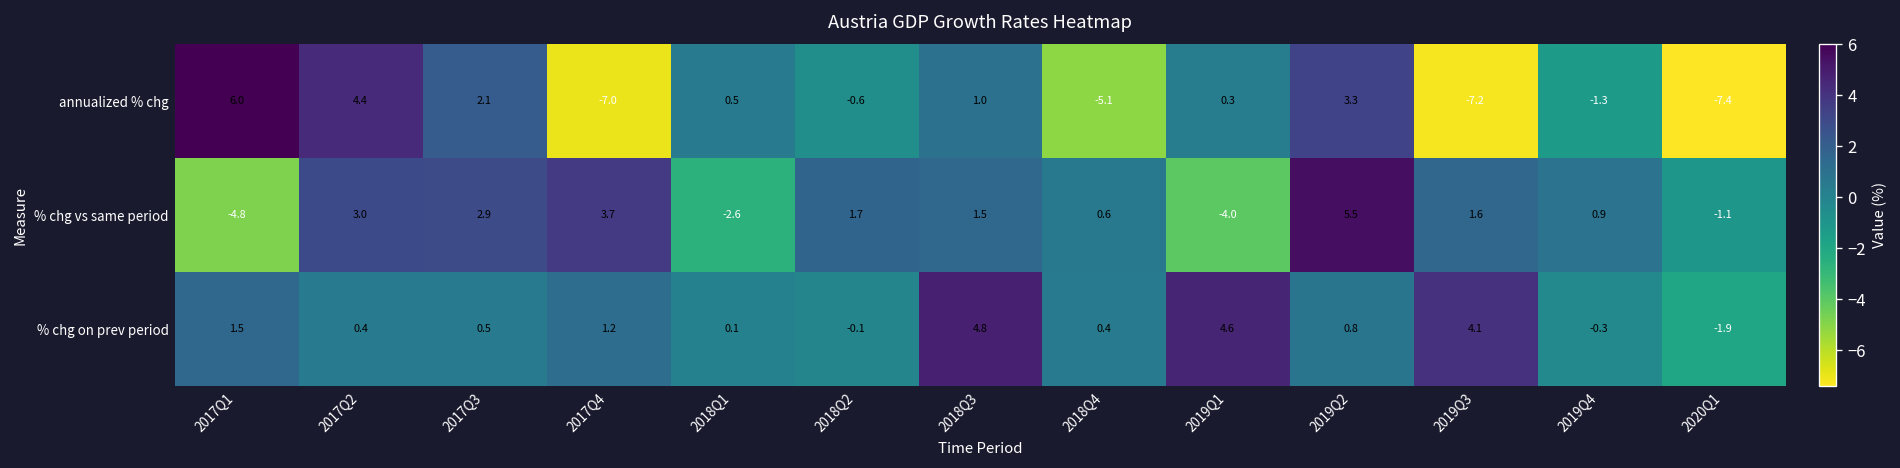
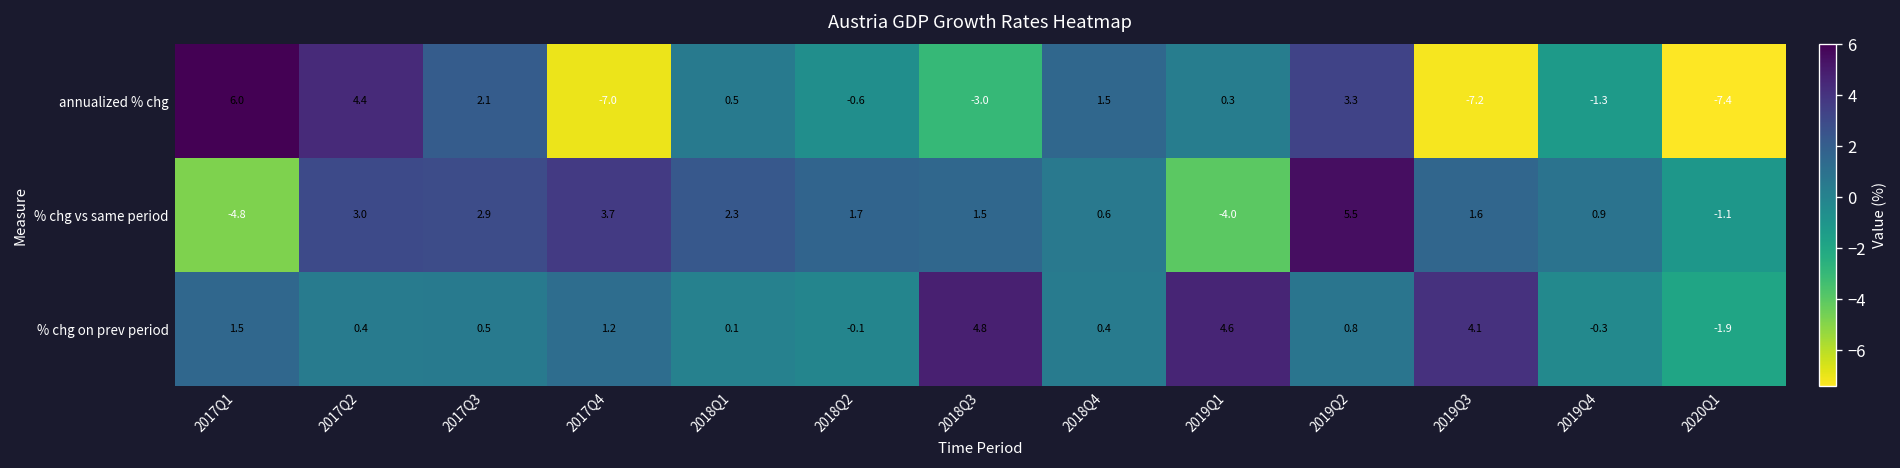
annualized % chg, 2018Q3: 1.0 -> -3.0
annualized % chg, 2018Q4: -5.1 -> 1.5
% chg vs same period, 2018Q1: -2.6 -> 2.3
